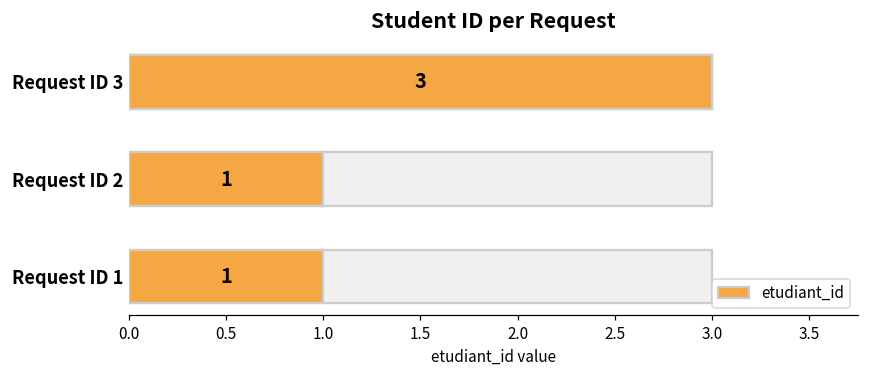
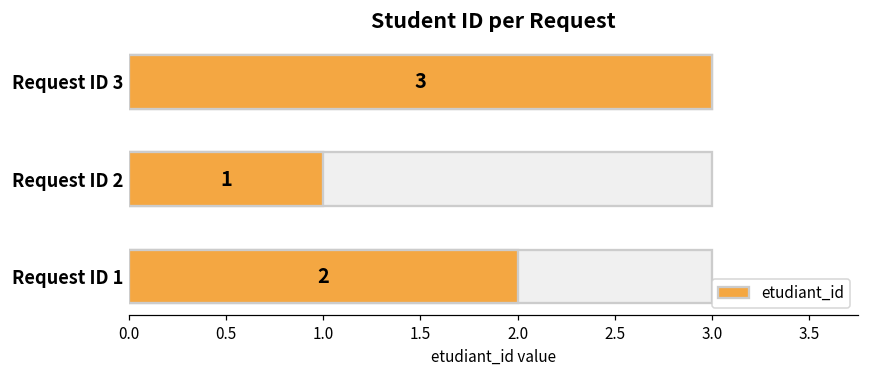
etudiant_id, Request ID 1: 1 -> 2
